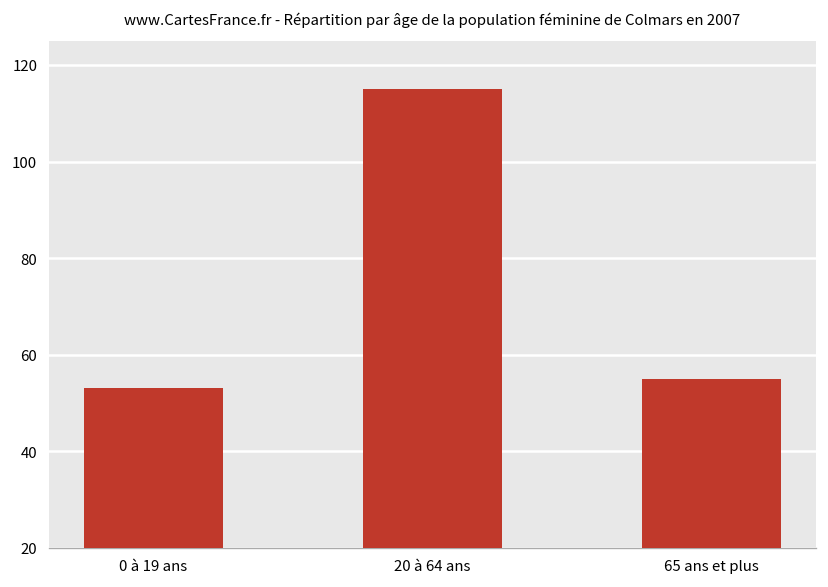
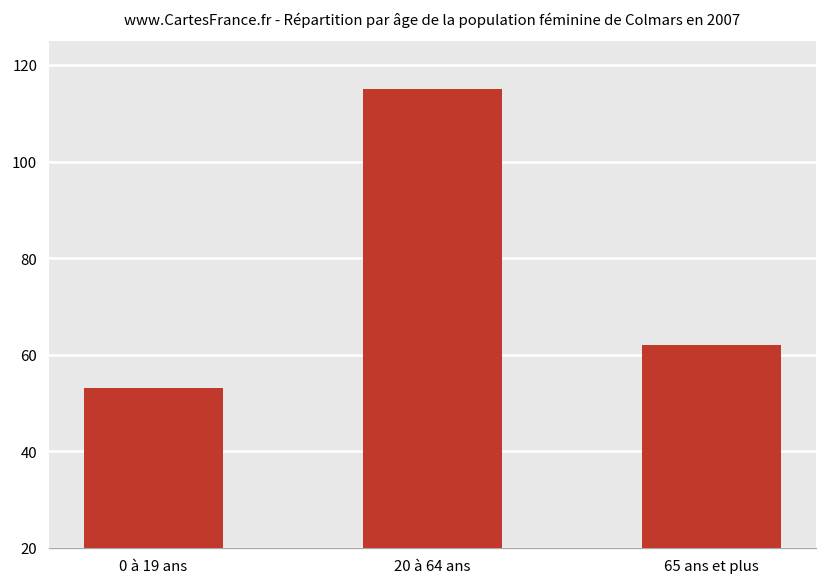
65 ans et plus: 55 -> 62
